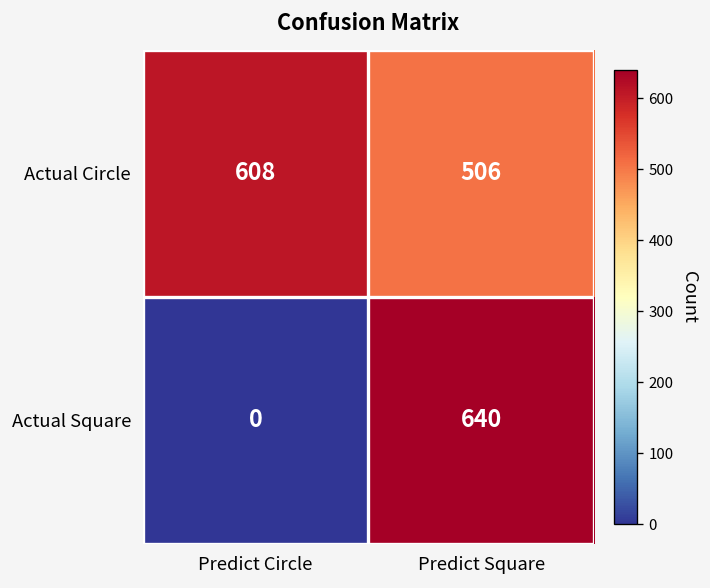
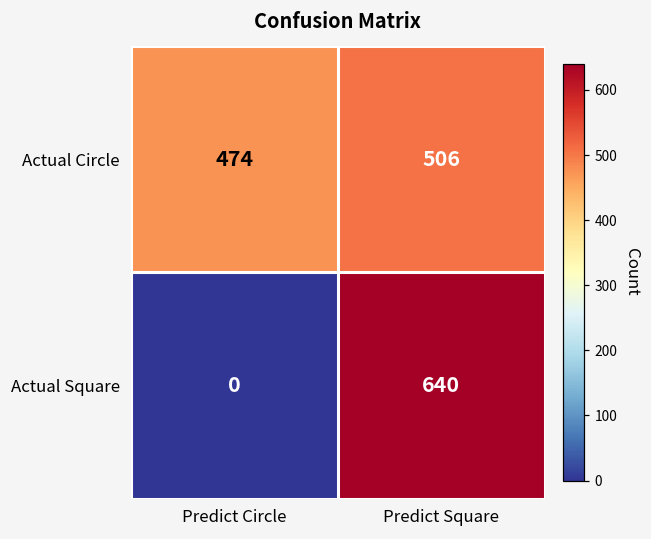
Actual Circle, Predict Circle: 608 -> 474
